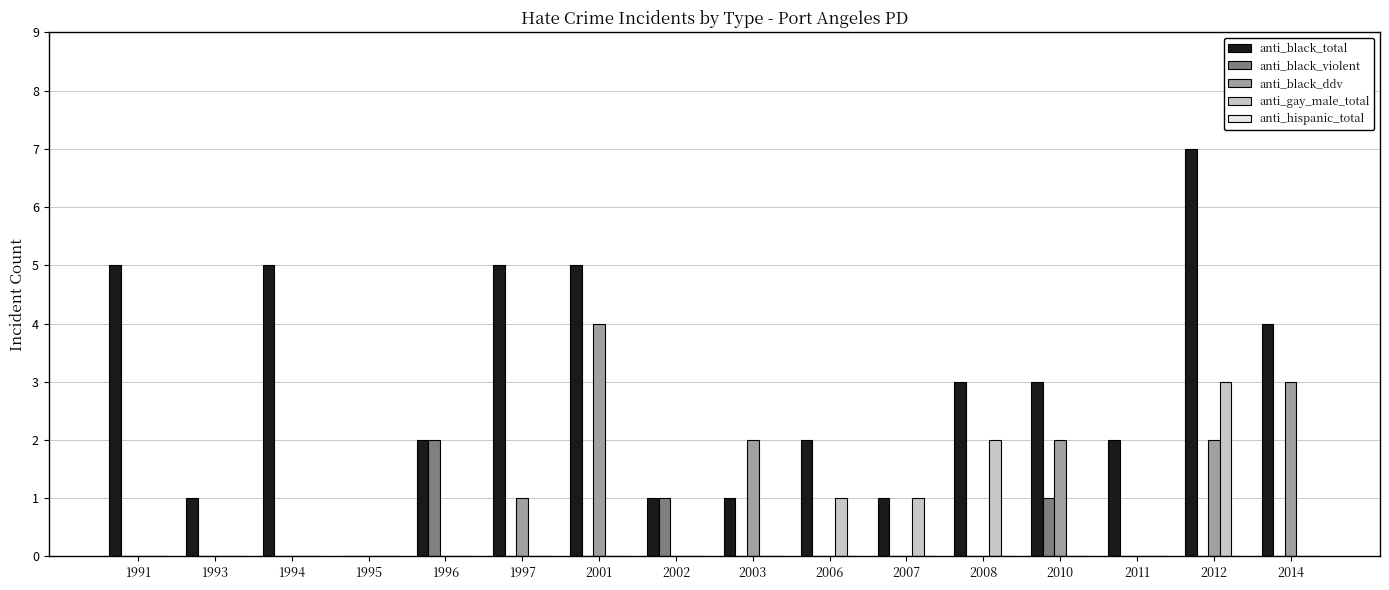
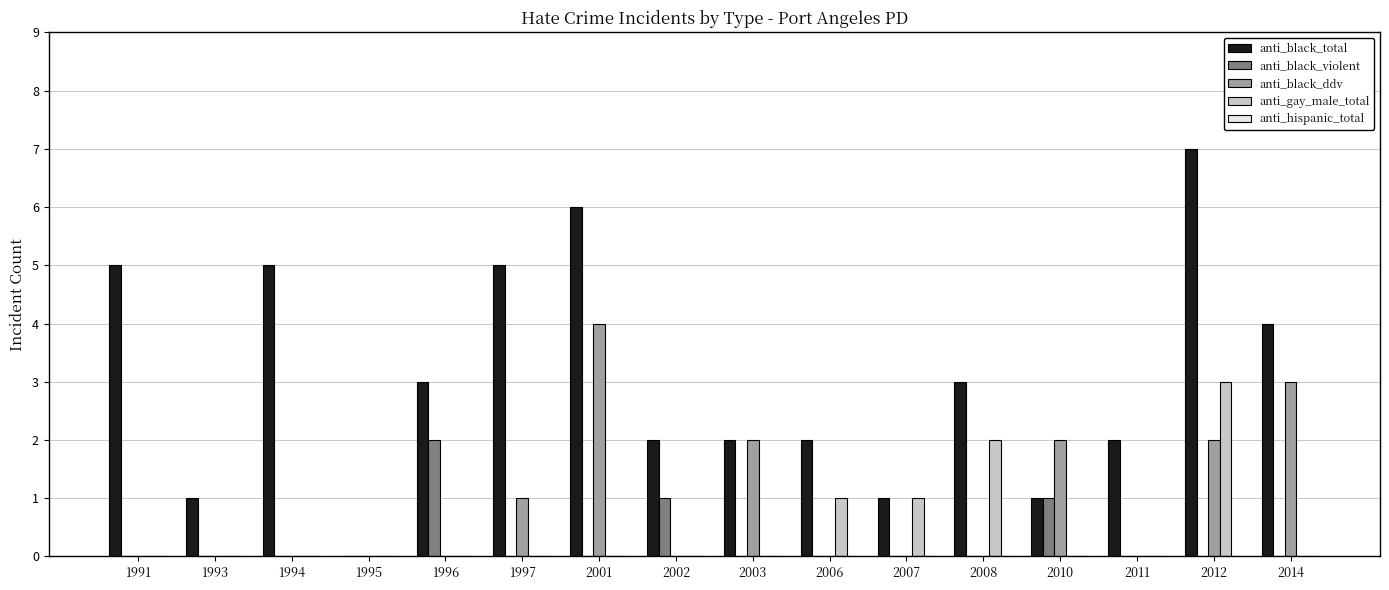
anti_black_total, 1996: 2 -> 3
anti_black_total, 2001: 5 -> 6
anti_black_total, 2002: 1 -> 2
anti_black_total, 2003: 1 -> 2
anti_black_total, 2010: 3 -> 1
